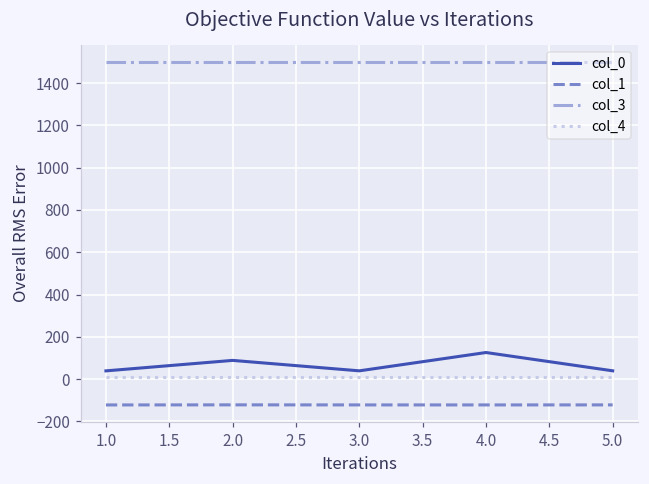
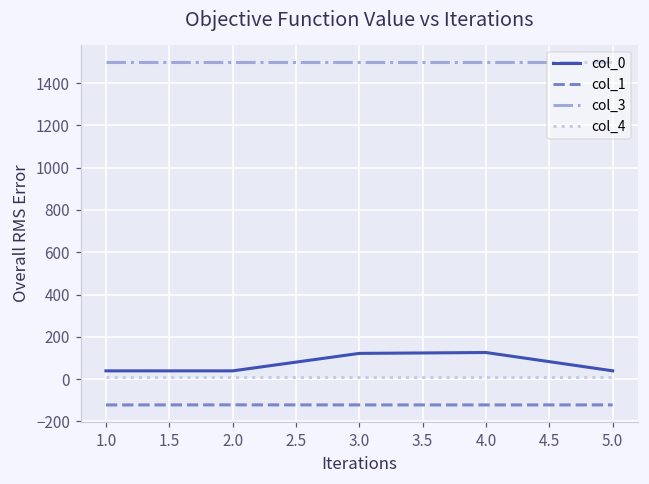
col_0, 2.0: 90 -> 40
col_0, 3.0: 40 -> 120
